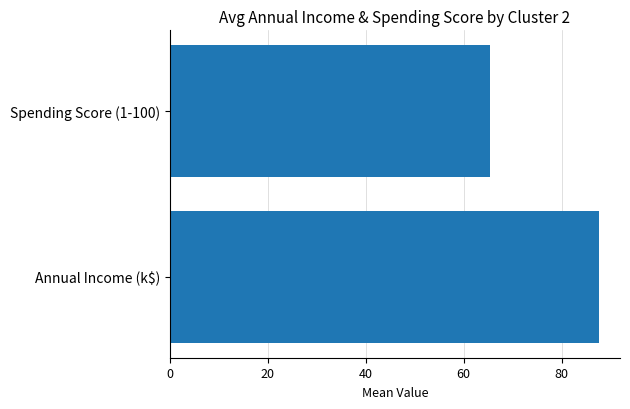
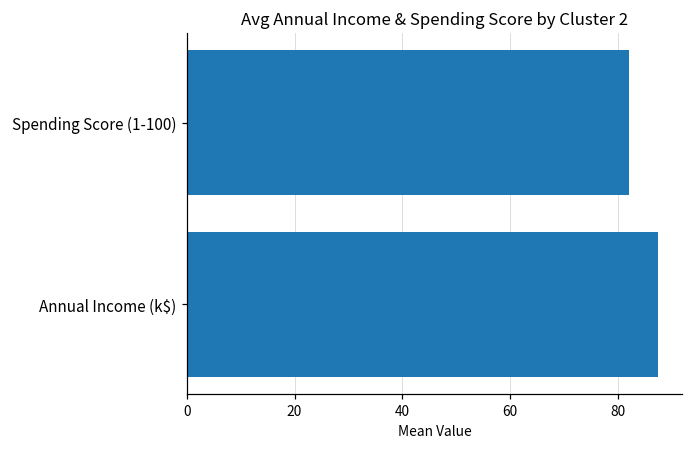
Spending Score (1-100): 65 -> 82
